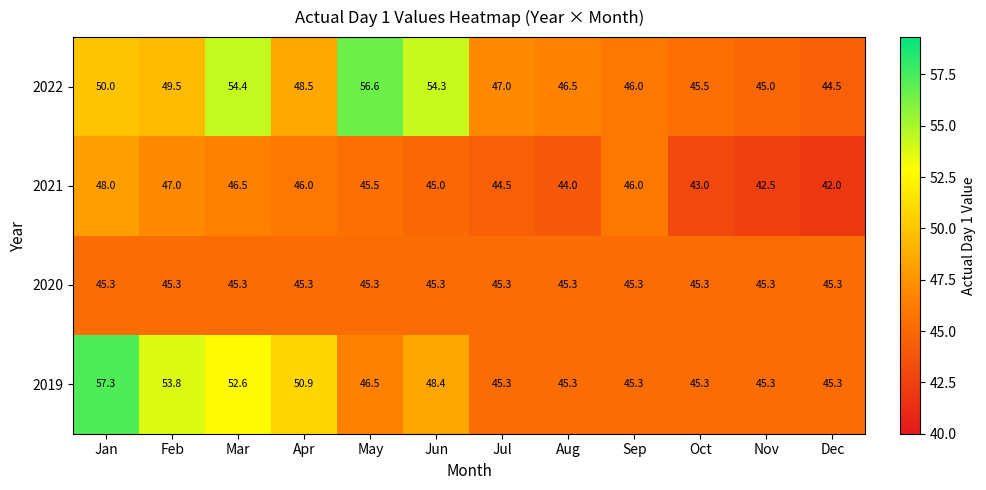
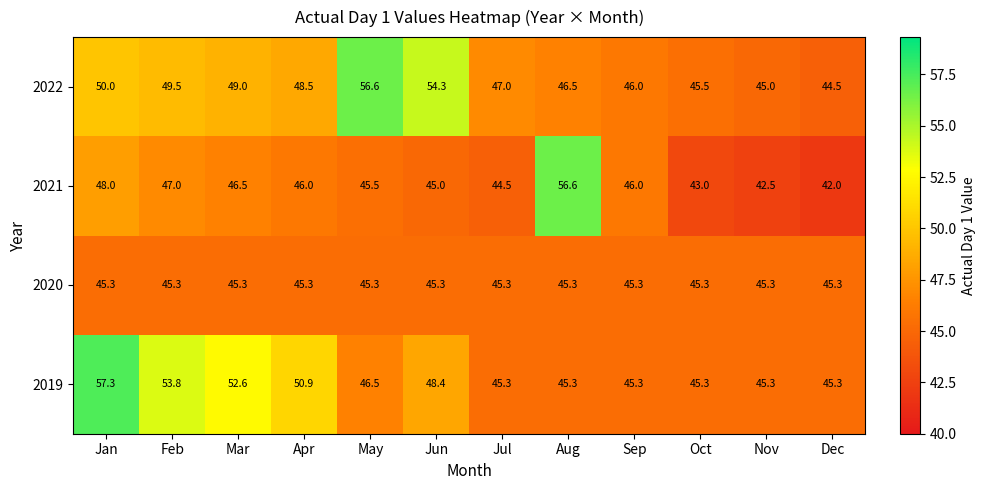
2022, Mar: 54.4 -> 49.0
2021, Aug: 44.0 -> 56.6
